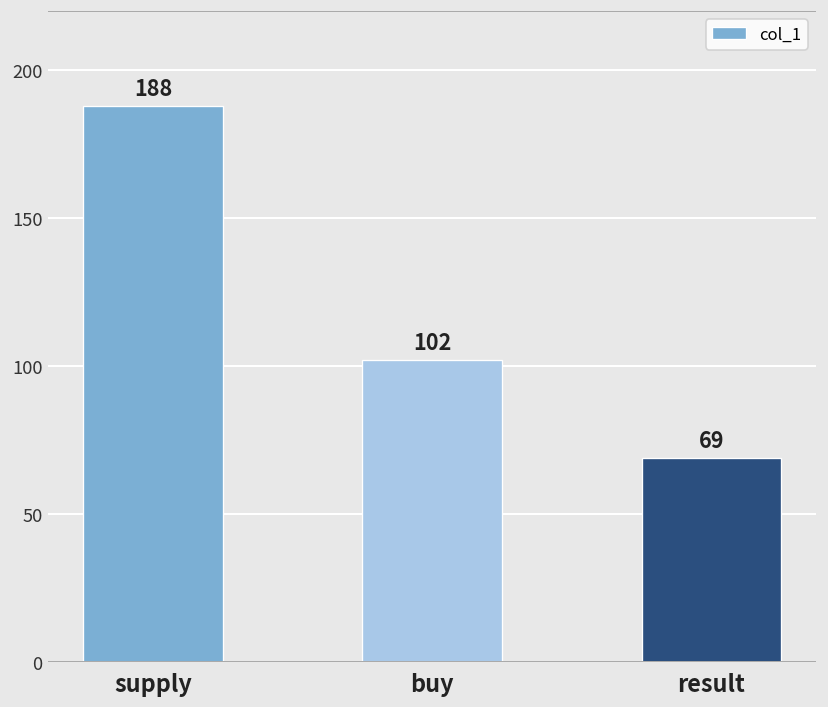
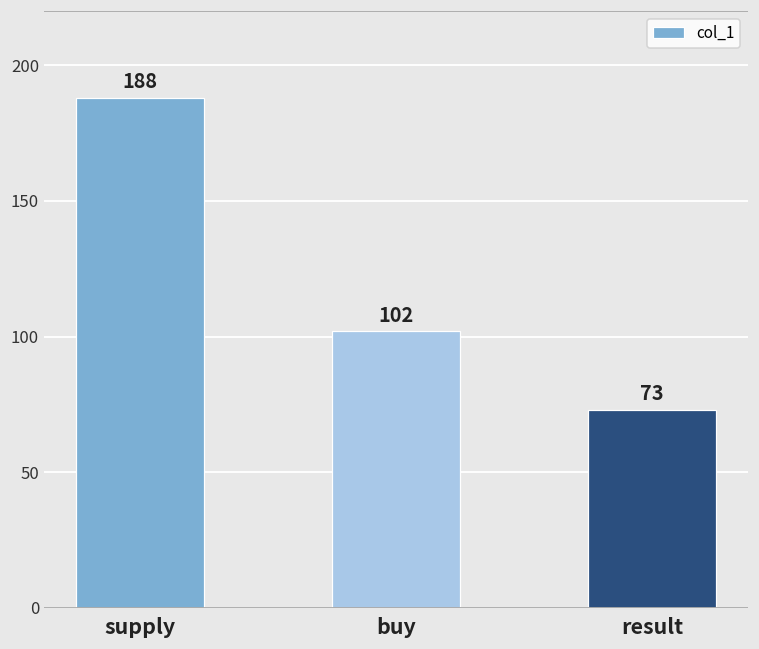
result: 69 -> 73
